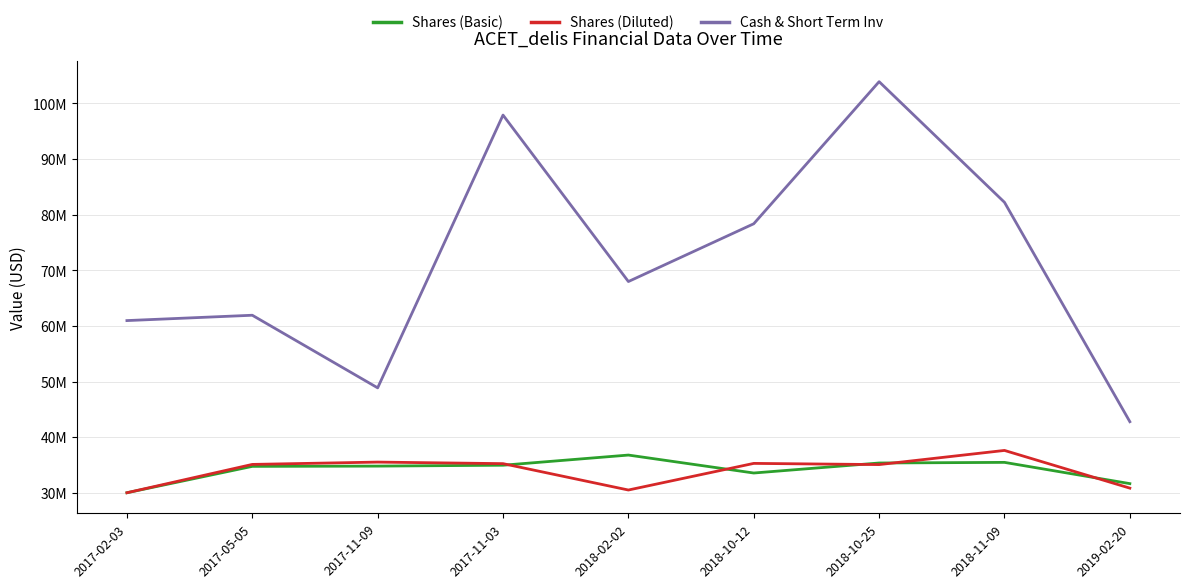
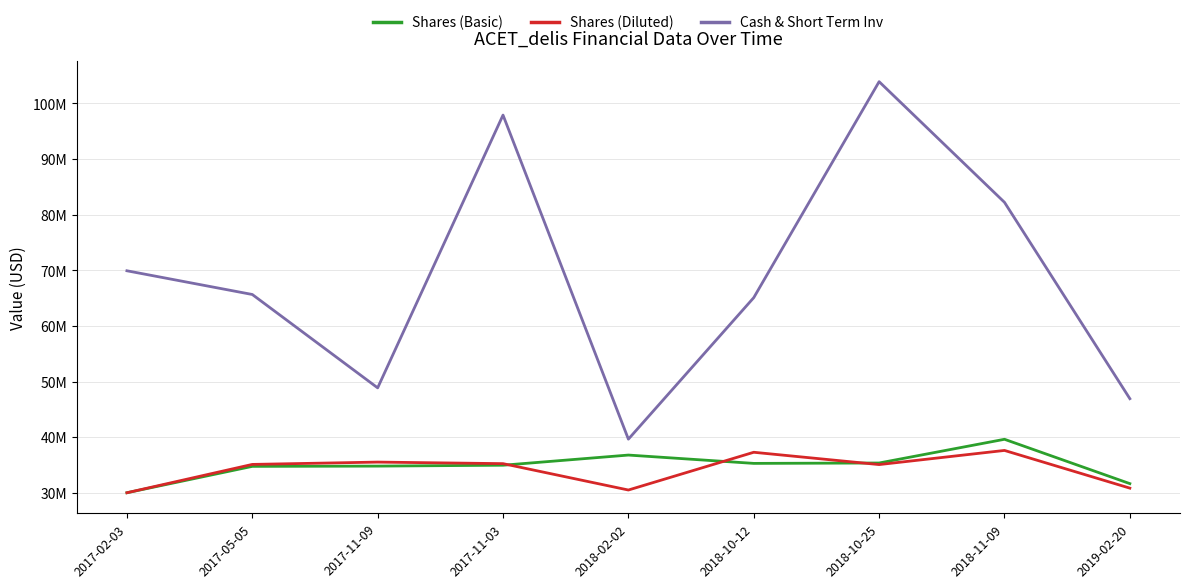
Cash & Short Term Inv, 2017-02-03: 61000000 -> 70000000
Cash & Short Term Inv, 2017-05-05: 62000000 -> 66000000
Cash & Short Term Inv, 2018-02-02: 68000000 -> 40000000
Shares (Basic), 2018-10-12: 34000000 -> 35000000
Shares (Diluted), 2018-10-12: 35000000 -> 37000000
Cash & Short Term Inv, 2018-10-12: 78000000 -> 65000000
Shares (Basic), 2018-11-09: 35000000 -> 40000000
Cash & Short Term Inv, 2019-02-20: 43000000 -> 47000000
